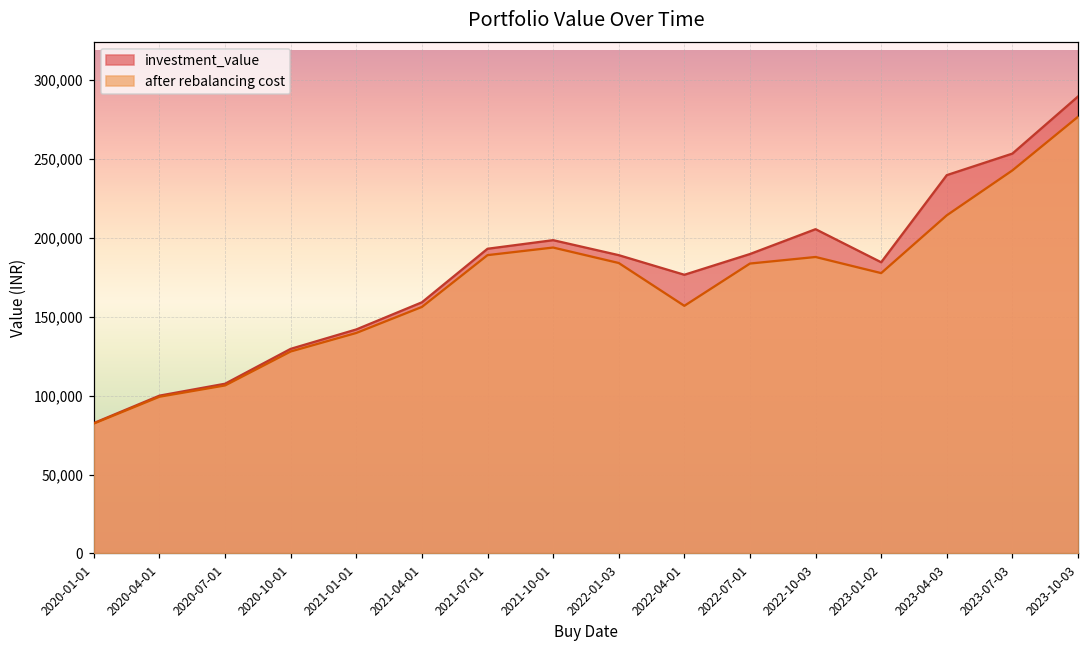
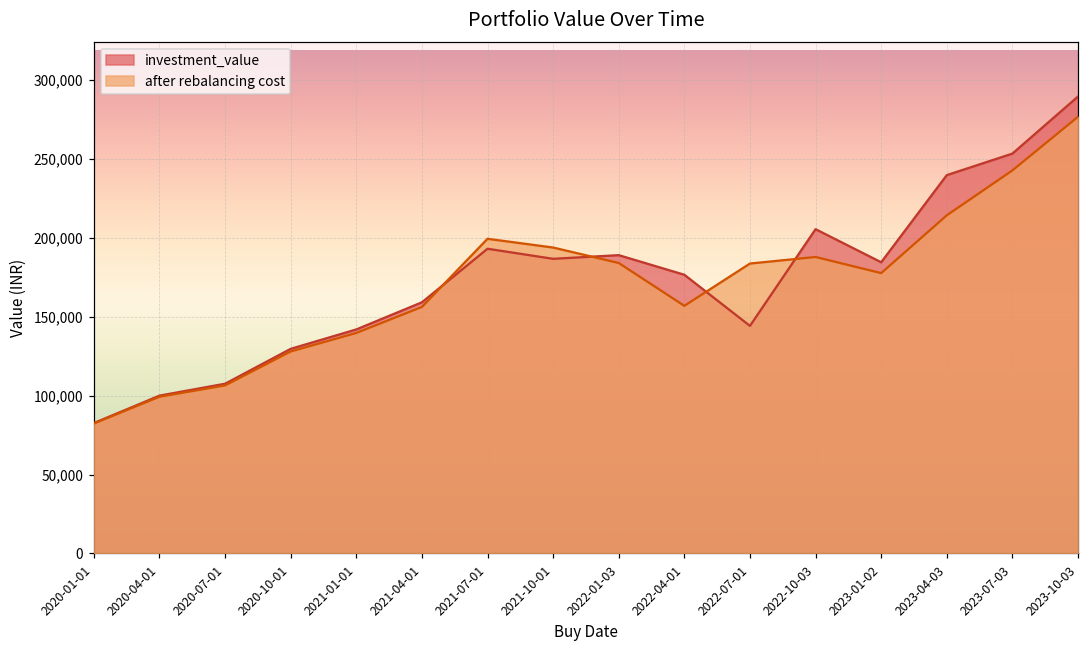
after rebalancing cost, 2021-07-01: 189,000 -> 199,000
investment_value, 2021-10-01: 199,000 -> 187,000
investment_value, 2022-07-01: 190,000 -> 144,000
